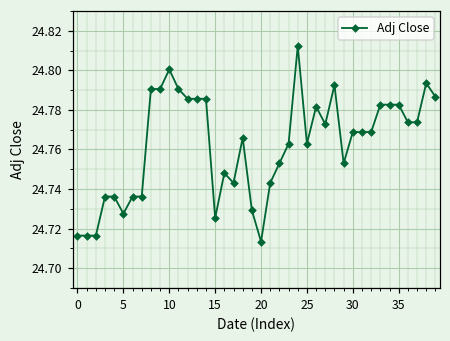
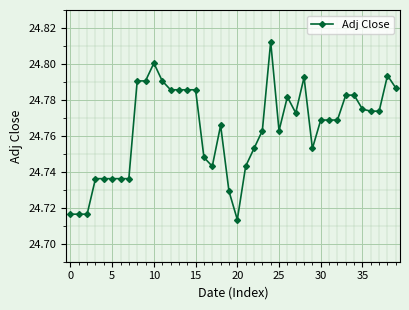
5: 24.728 -> 24.736
15: 24.725 -> 24.786
35: 24.783 -> 24.775
